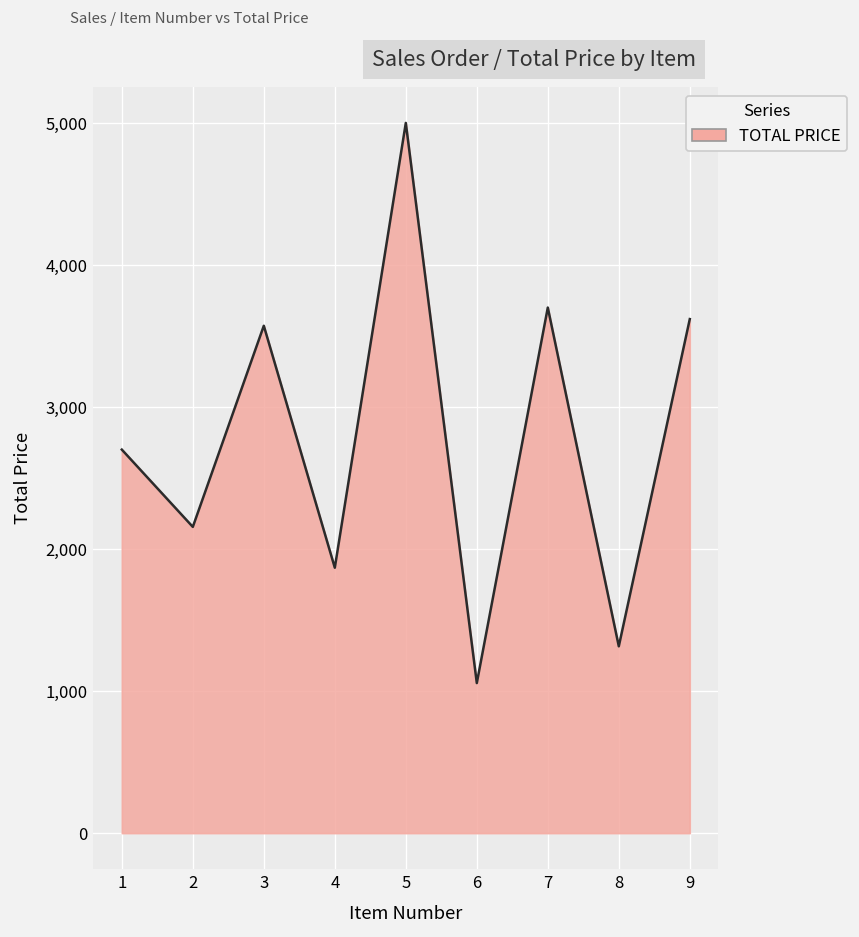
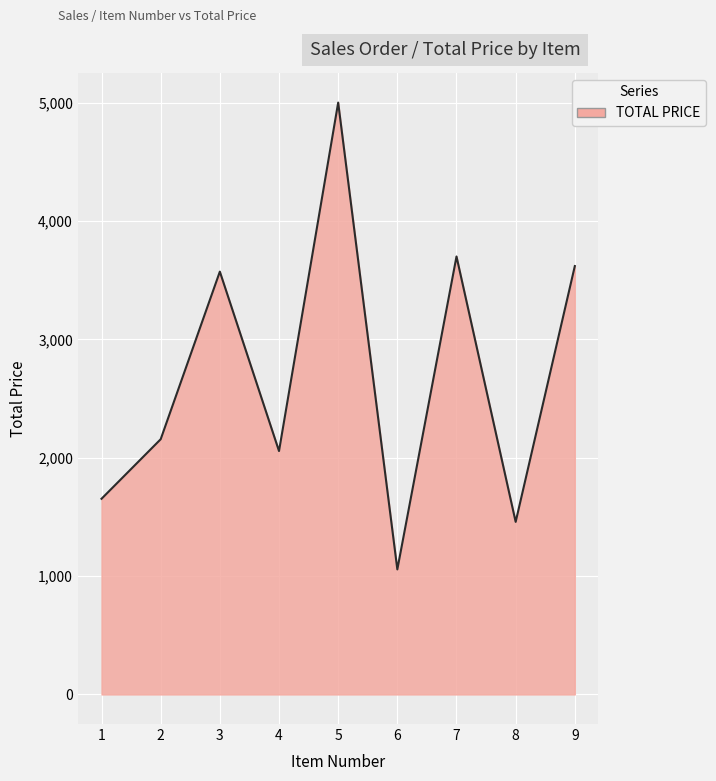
1: 2,700 -> 1,650
4: 1,870 -> 2,060
8: 1,320 -> 1,460
